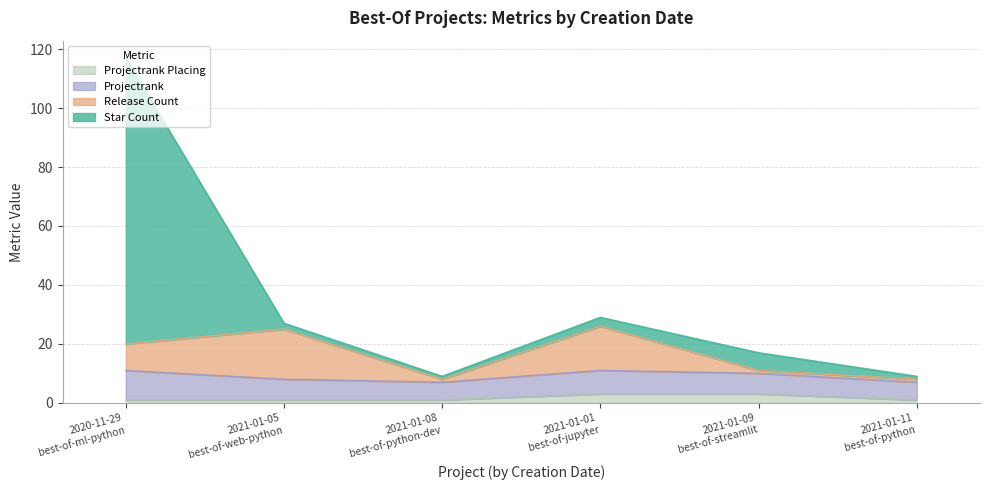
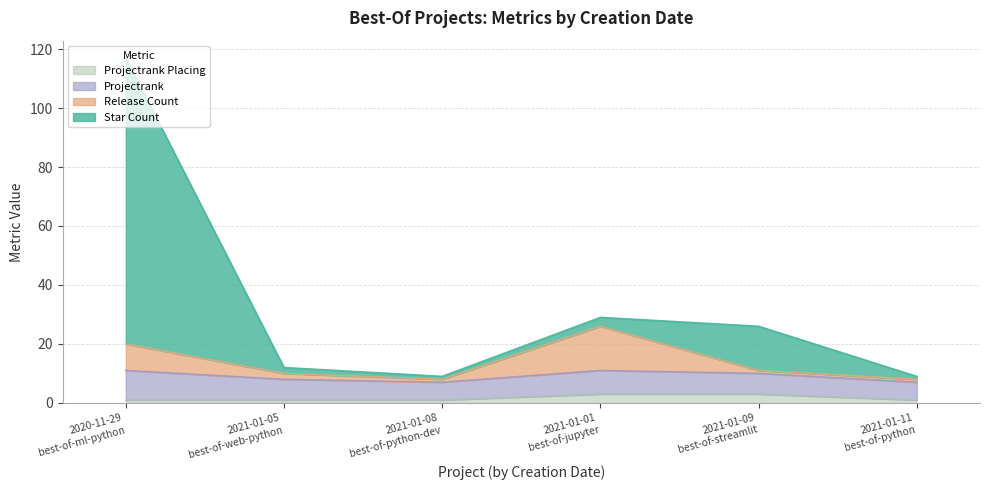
Release Count, 2021-01-05 best-of-web-python: 17 -> 2
Star Count, 2021-01-09 best-of-streamlit: 6 -> 15
